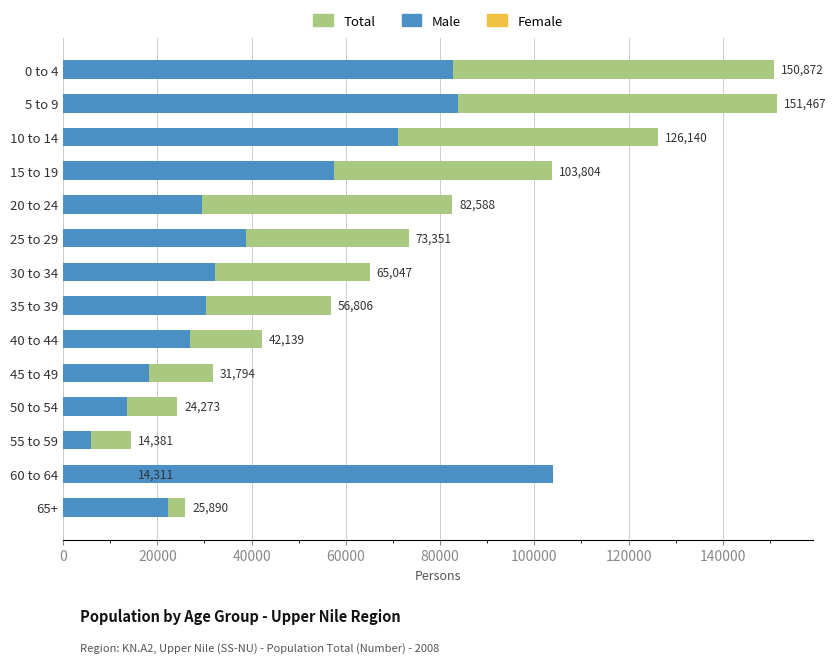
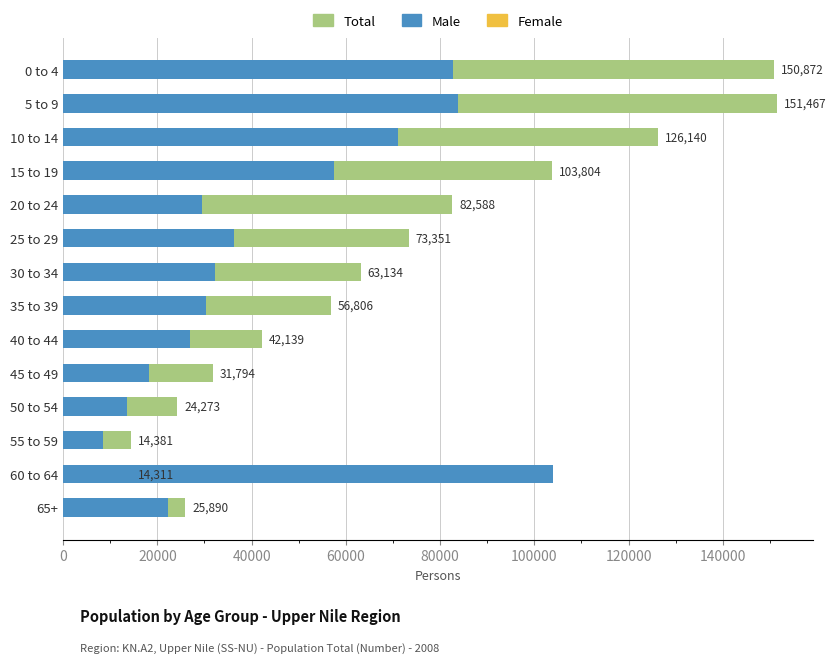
Male, 25 to 29: 39000 -> 36000
Total, 30 to 34: 65,047 -> 63,134
Male, 55 to 59: 6000 -> 9000
